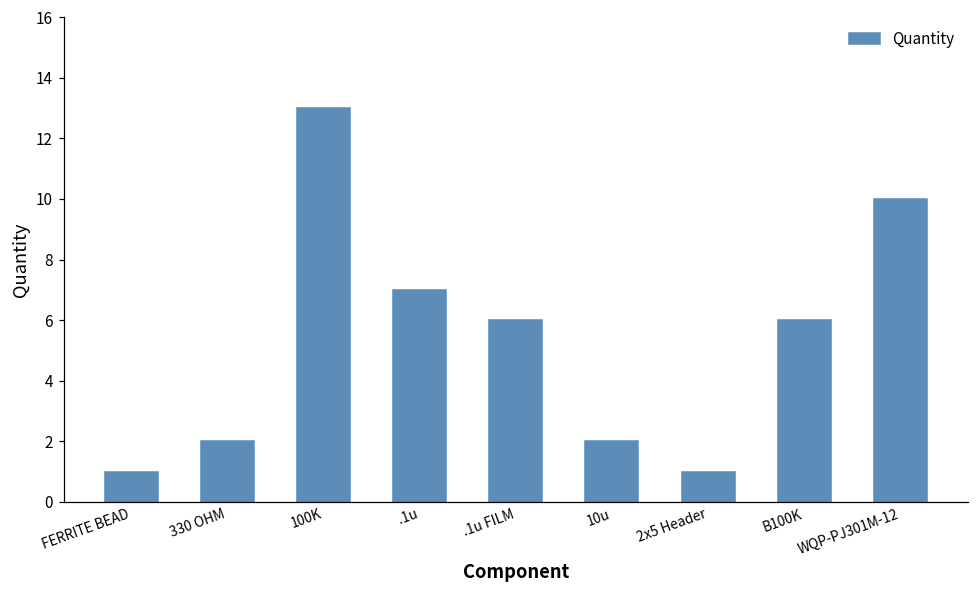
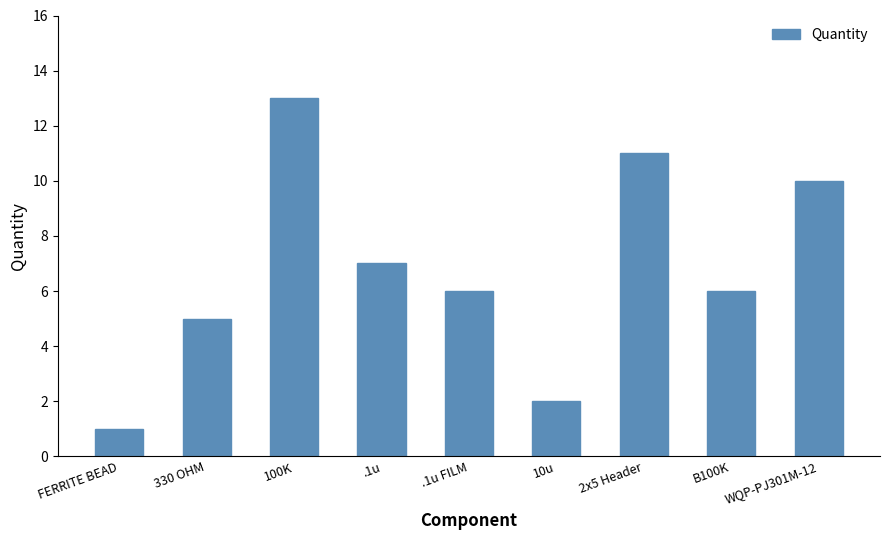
330 OHM: 2 -> 5
2x5 Header: 1 -> 11
